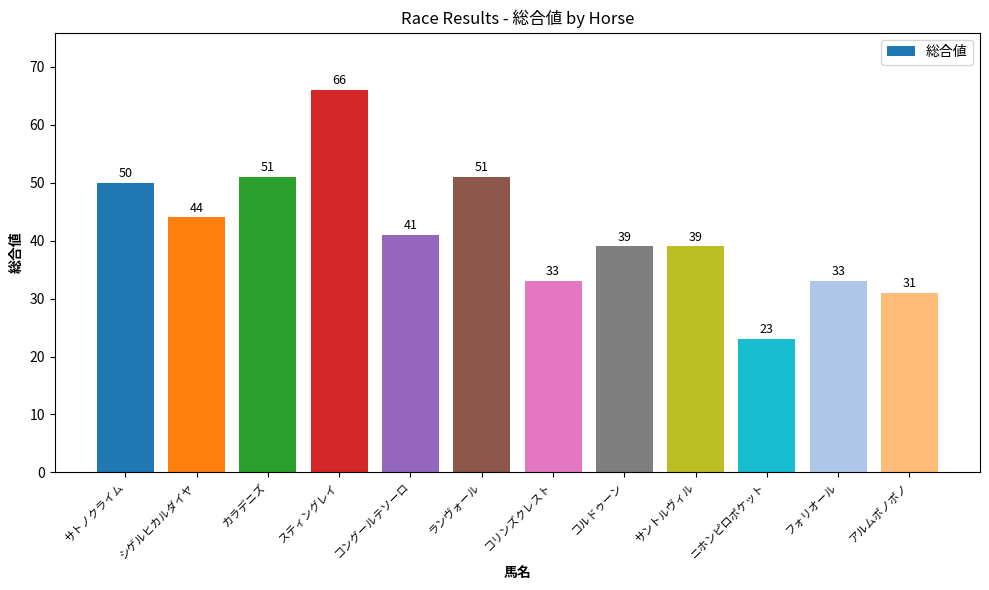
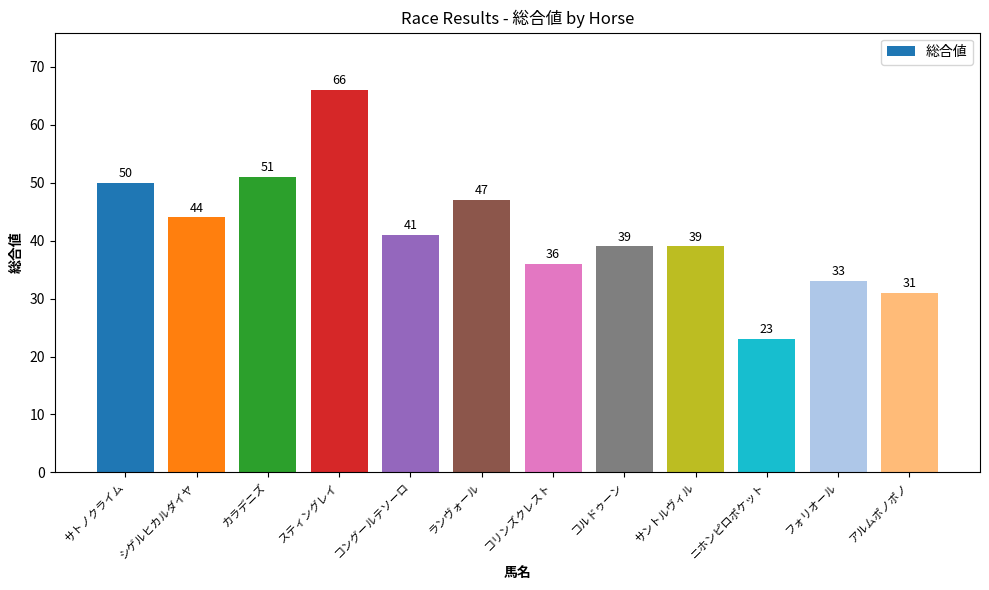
ランヴォール: 51 -> 47
コリンズクレスト: 33 -> 36
